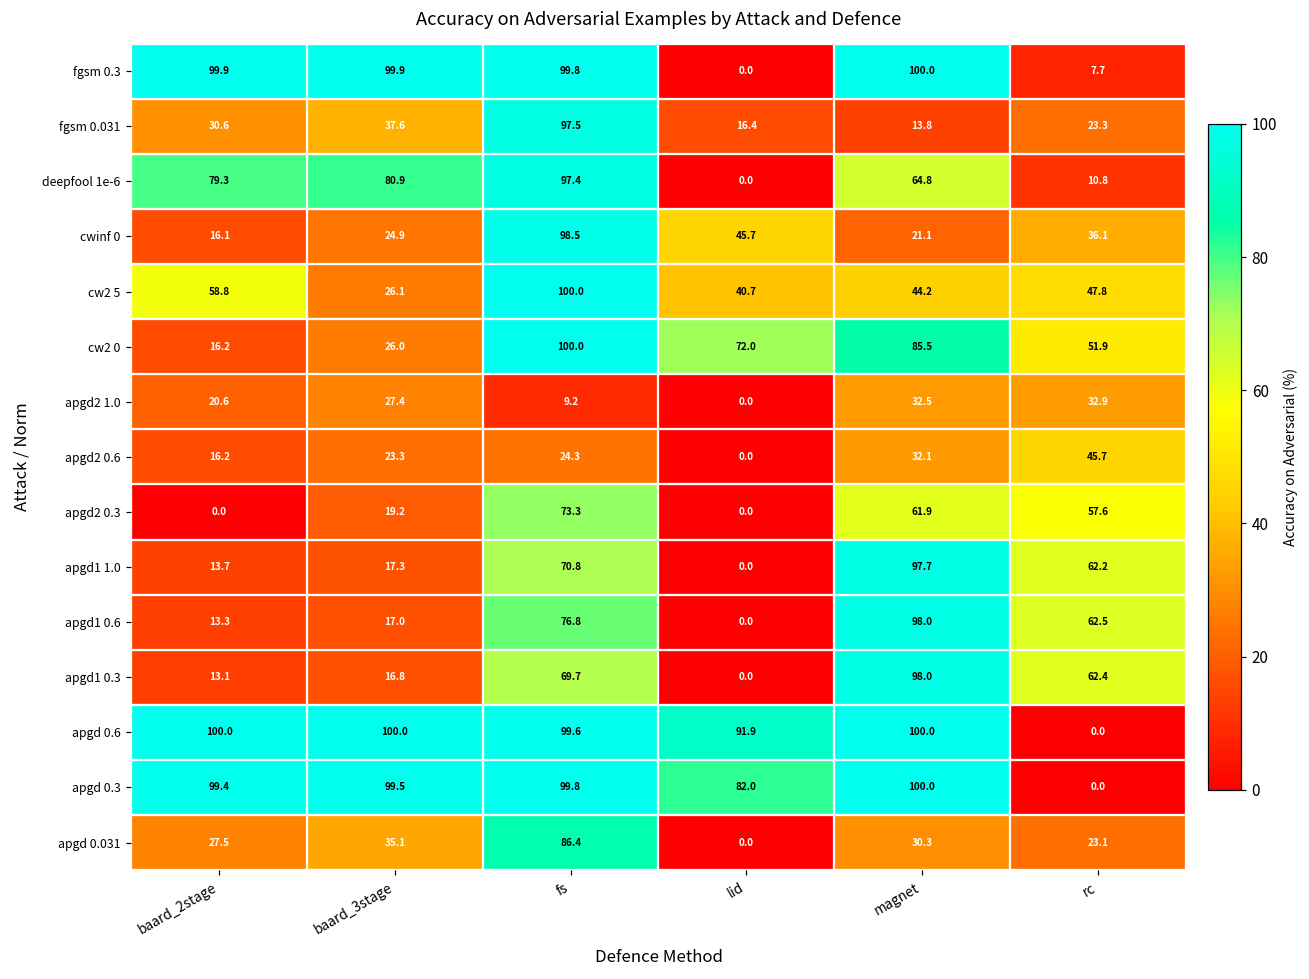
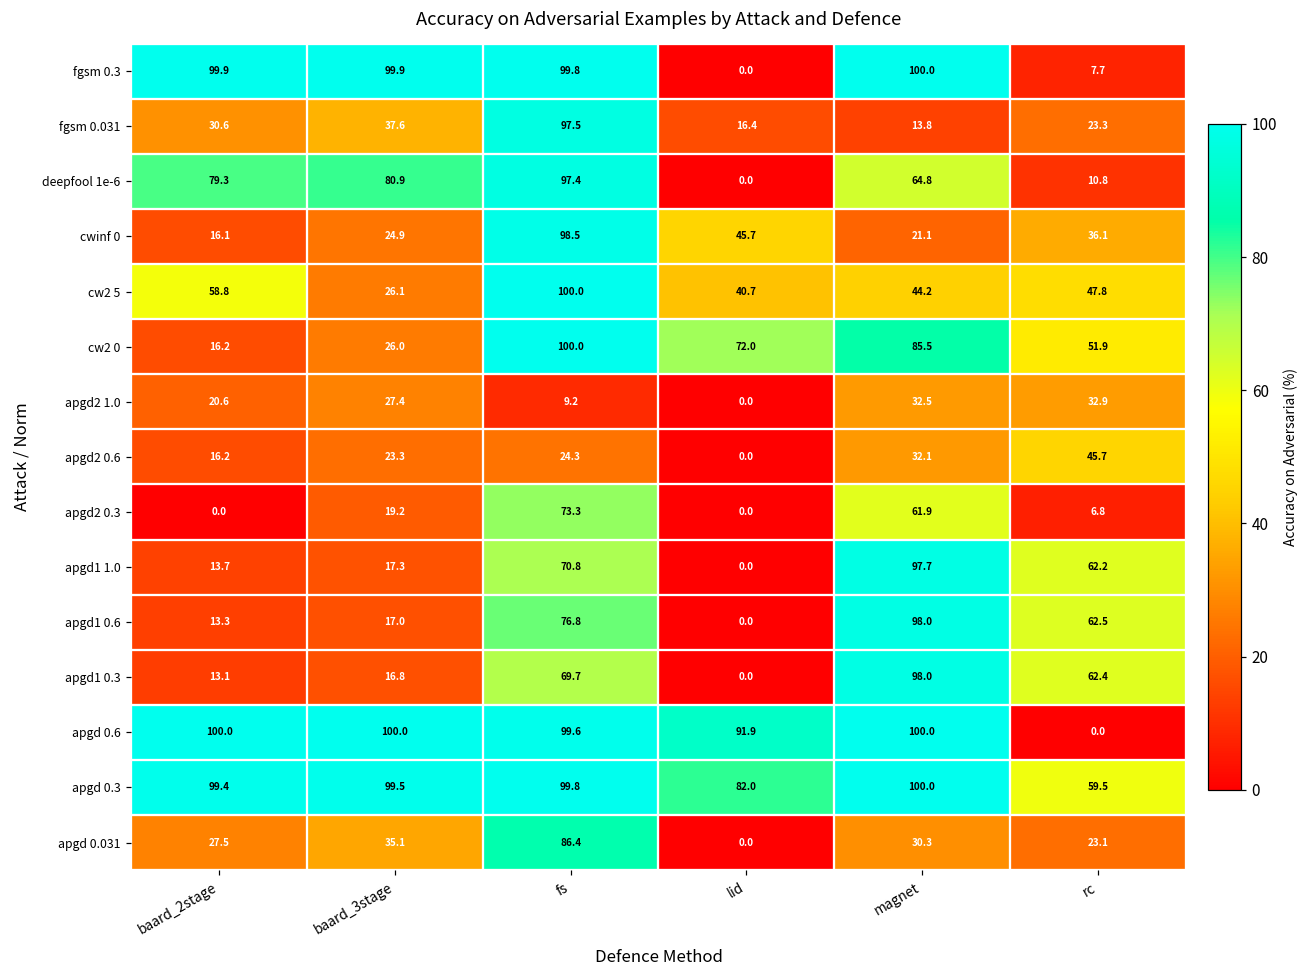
apgd2 0.3, rc: 57.6 -> 6.8
apgd 0.3, rc: 0.0 -> 59.5
